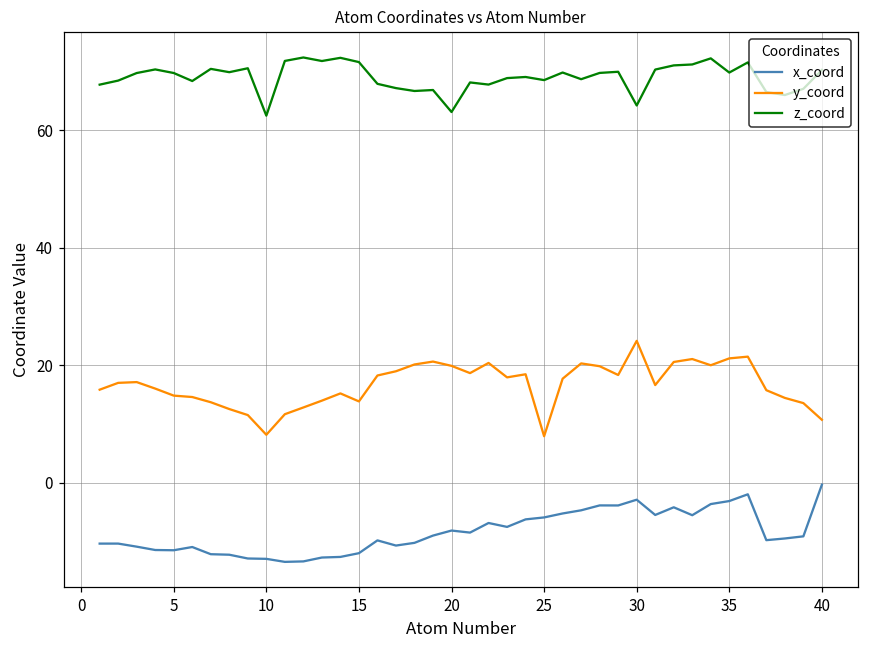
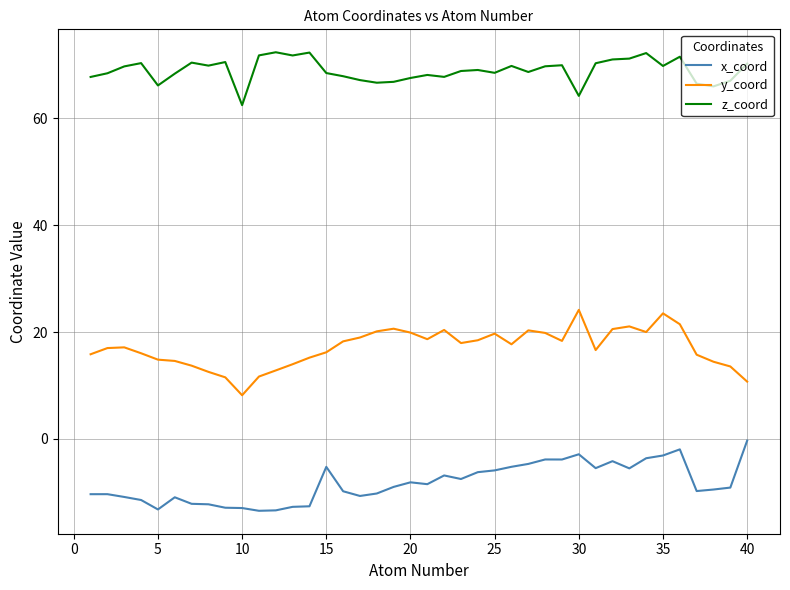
x_coord, 5: -11 -> -13
z_coord, 5: 70 -> 66
x_coord, 15: -12 -> -5
y_coord, 15: 14 -> 16
z_coord, 15: 72 -> 68
z_coord, 20: 63 -> 68
y_coord, 25: 8 -> 20
y_coord, 35: 21 -> 24
